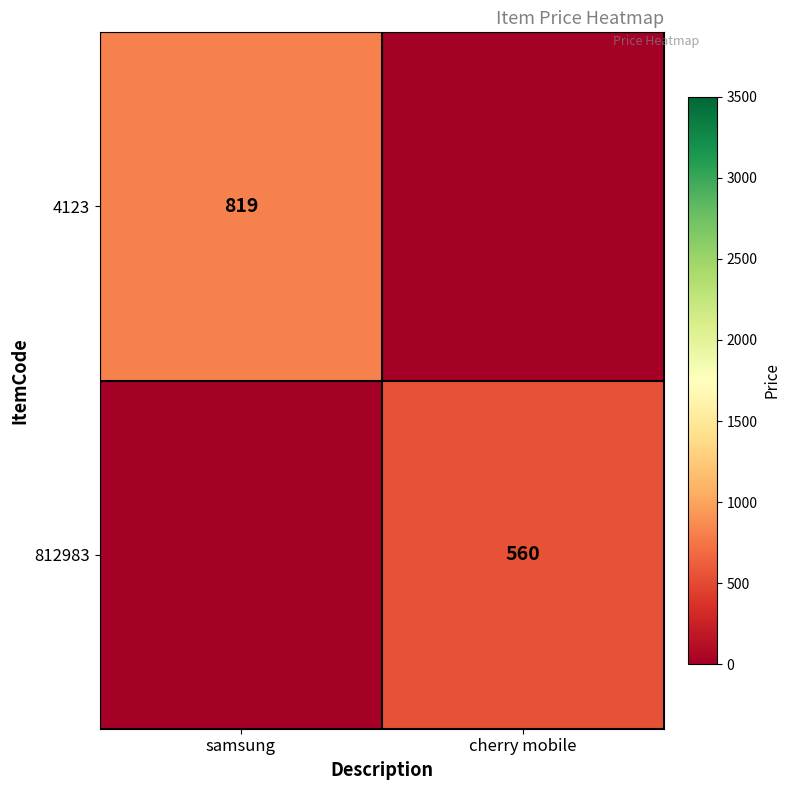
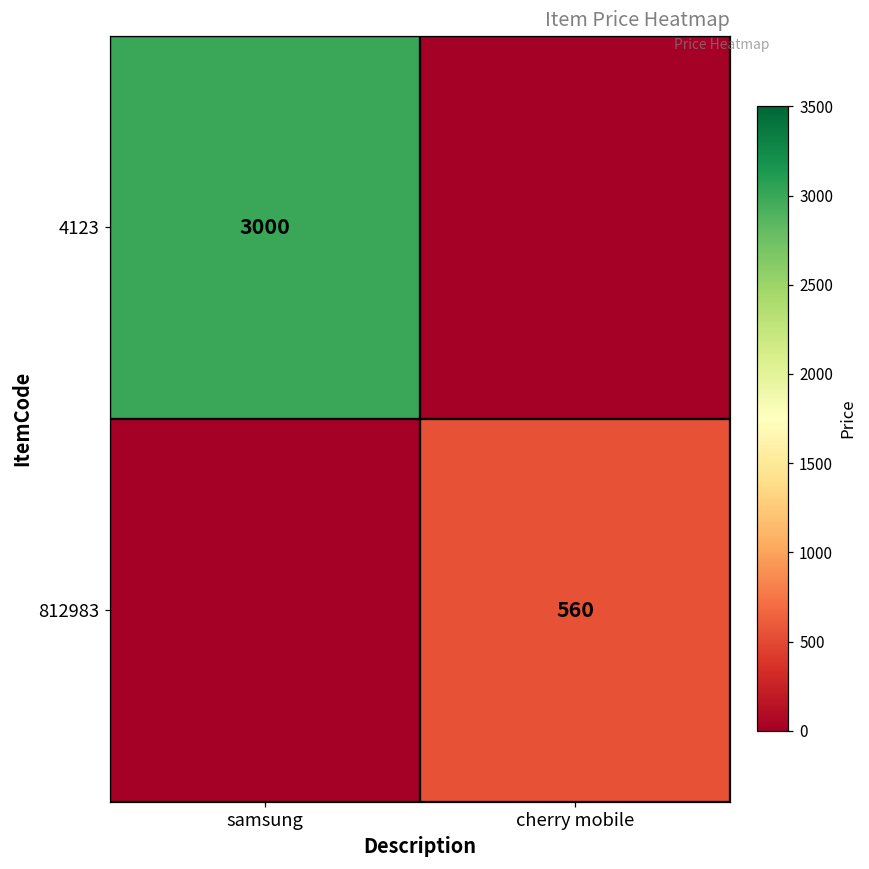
4123, samsung: 819 -> 3000
